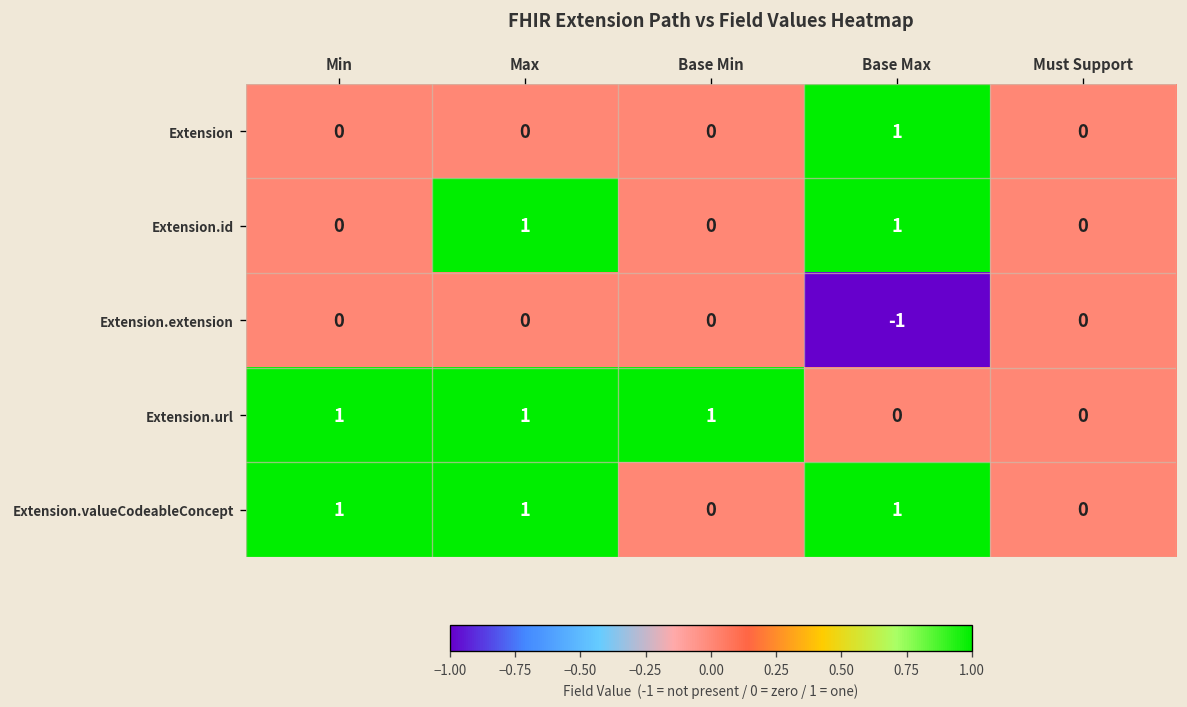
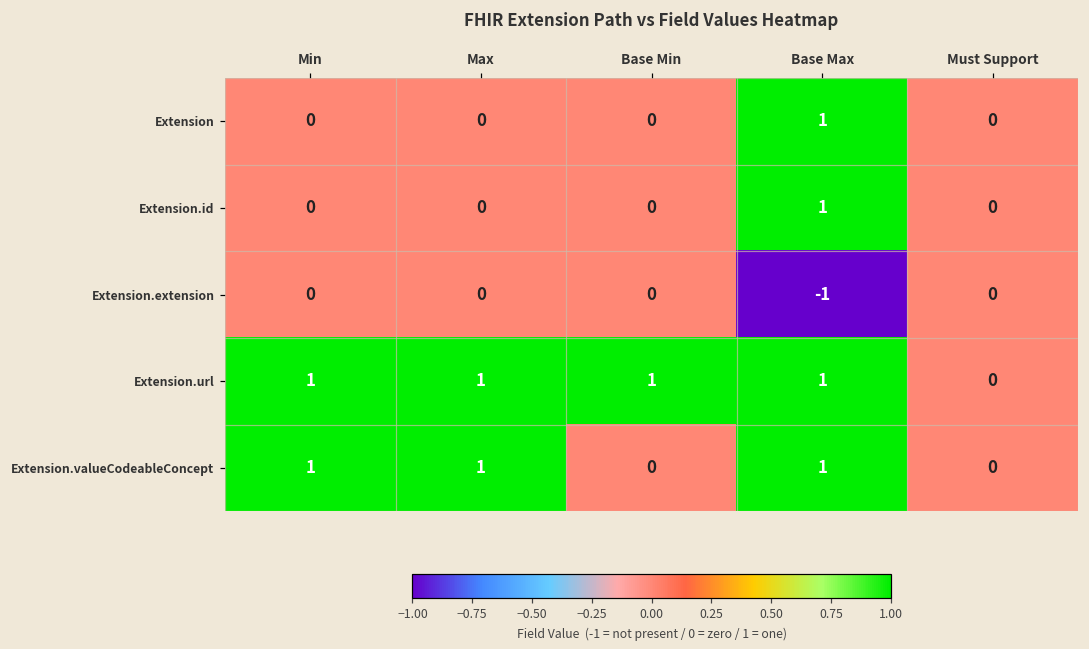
Extension.id, Max: 1 -> 0
Extension.url, Base Max: 0 -> 1
